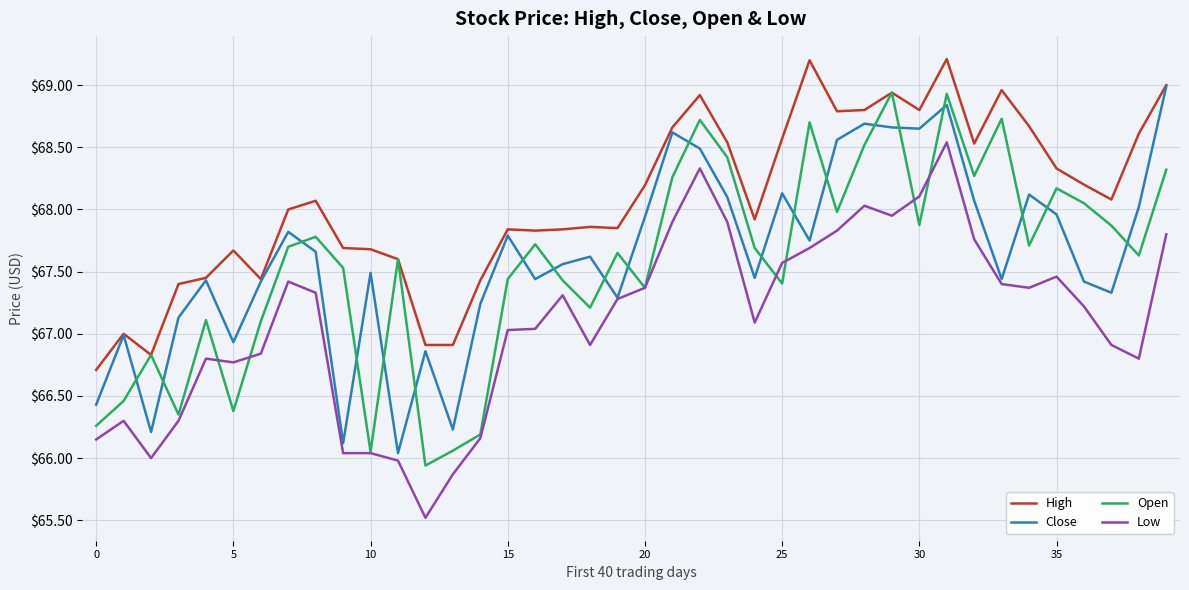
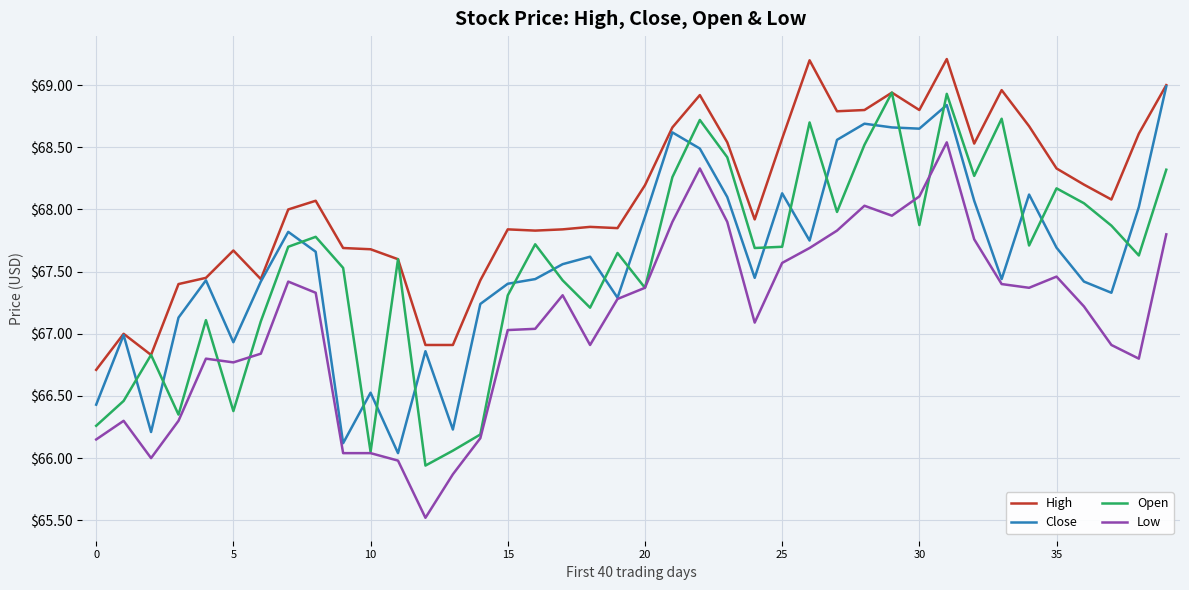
Close, 10: $67.49 -> $66.53
Close, 15: $67.79 -> $67.40
Open, 15: $67.44 -> $67.31
Open, 25: $67.40 -> $67.70
Close, 35: $67.96 -> $67.69
